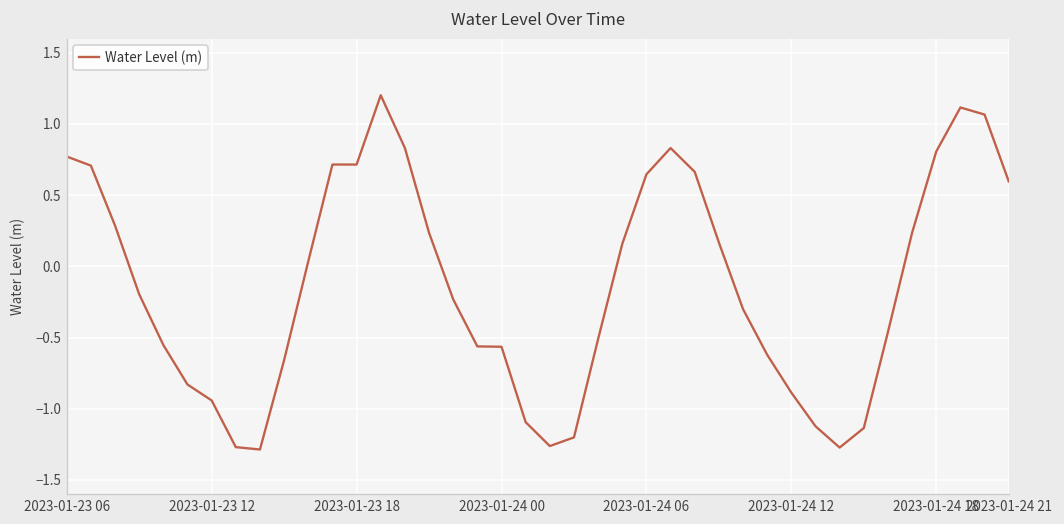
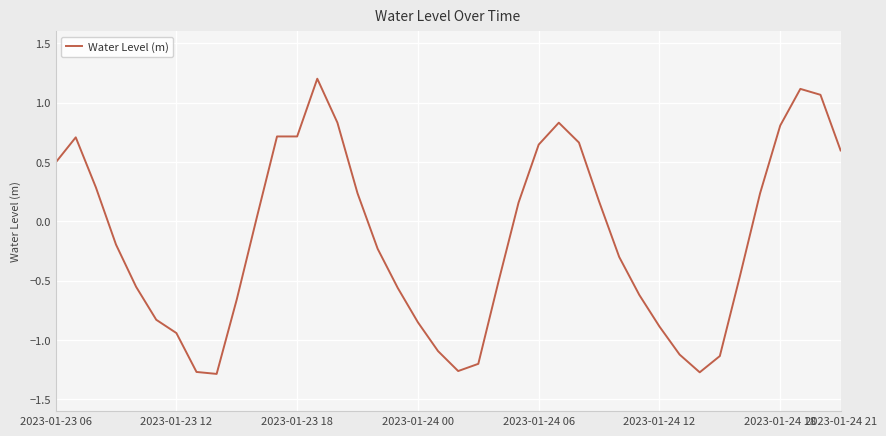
2023-01-23 06: 0.77 -> 0.49
2023-01-24 00: -0.56 -> -0.85
